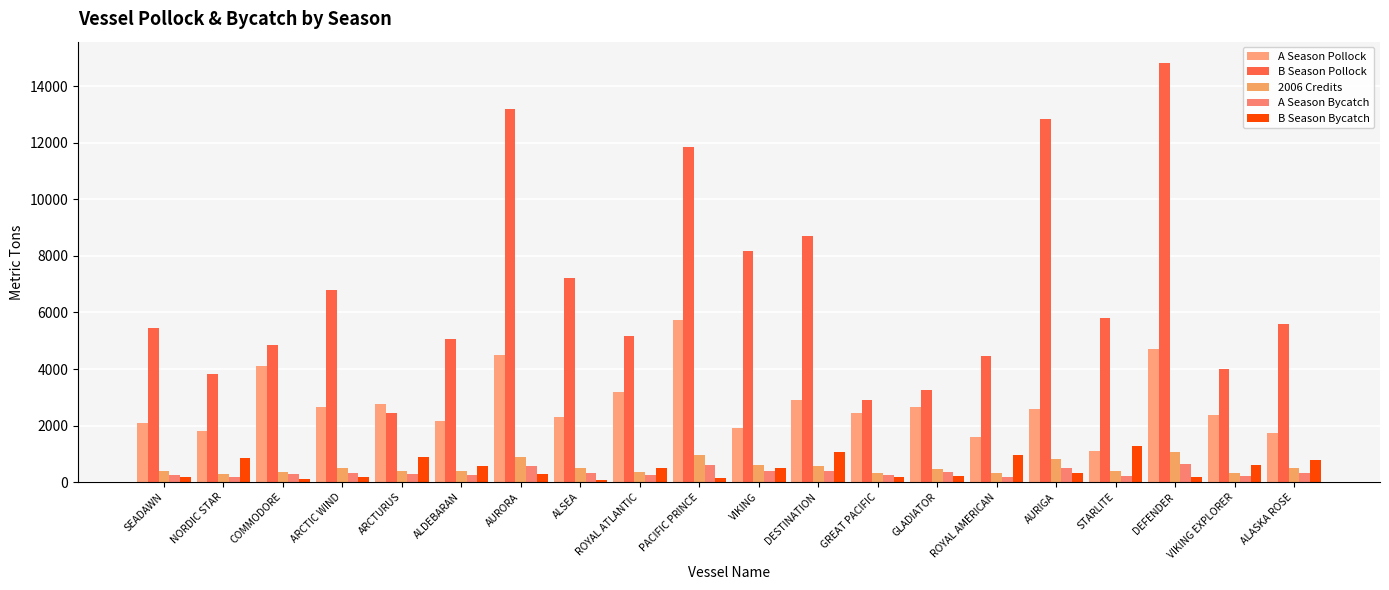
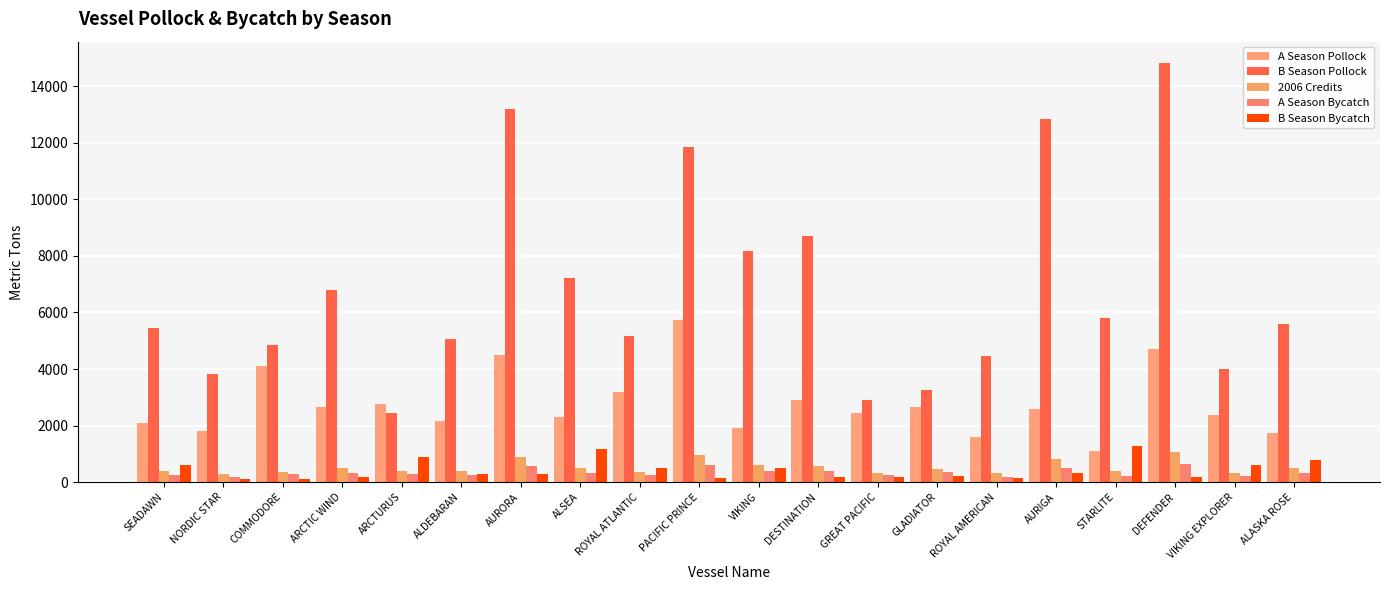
B Season Bycatch, SEADAWN: 200 -> 600
B Season Bycatch, NORDIC STAR: 900 -> 100
B Season Bycatch, ALDEBARAN: 600 -> 300
B Season Bycatch, ALSEA: 100 -> 1200
B Season Bycatch, DESTINATION: 1100 -> 200
B Season Bycatch, ROYAL AMERICAN: 1000 -> 200
